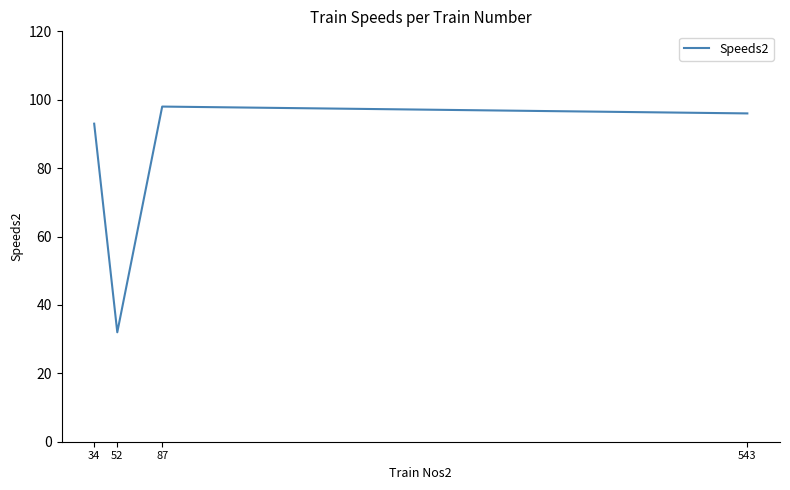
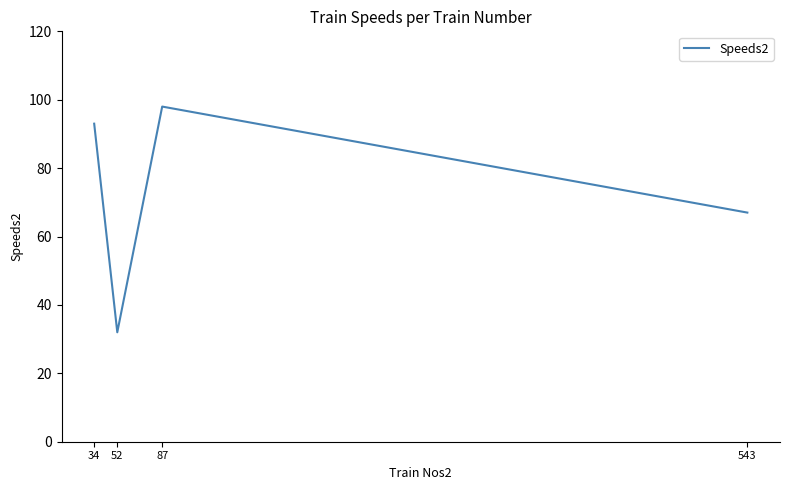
543: 96 -> 67
